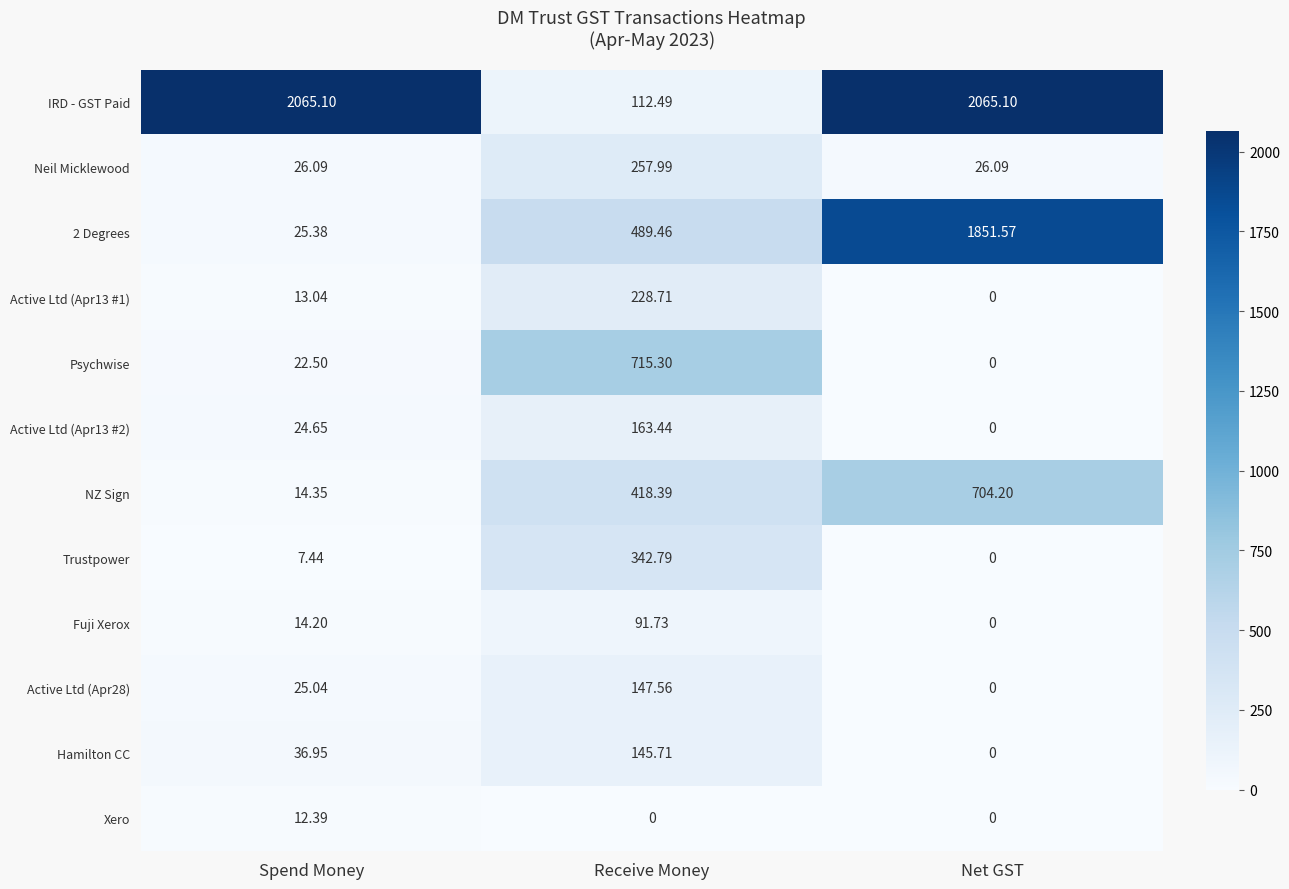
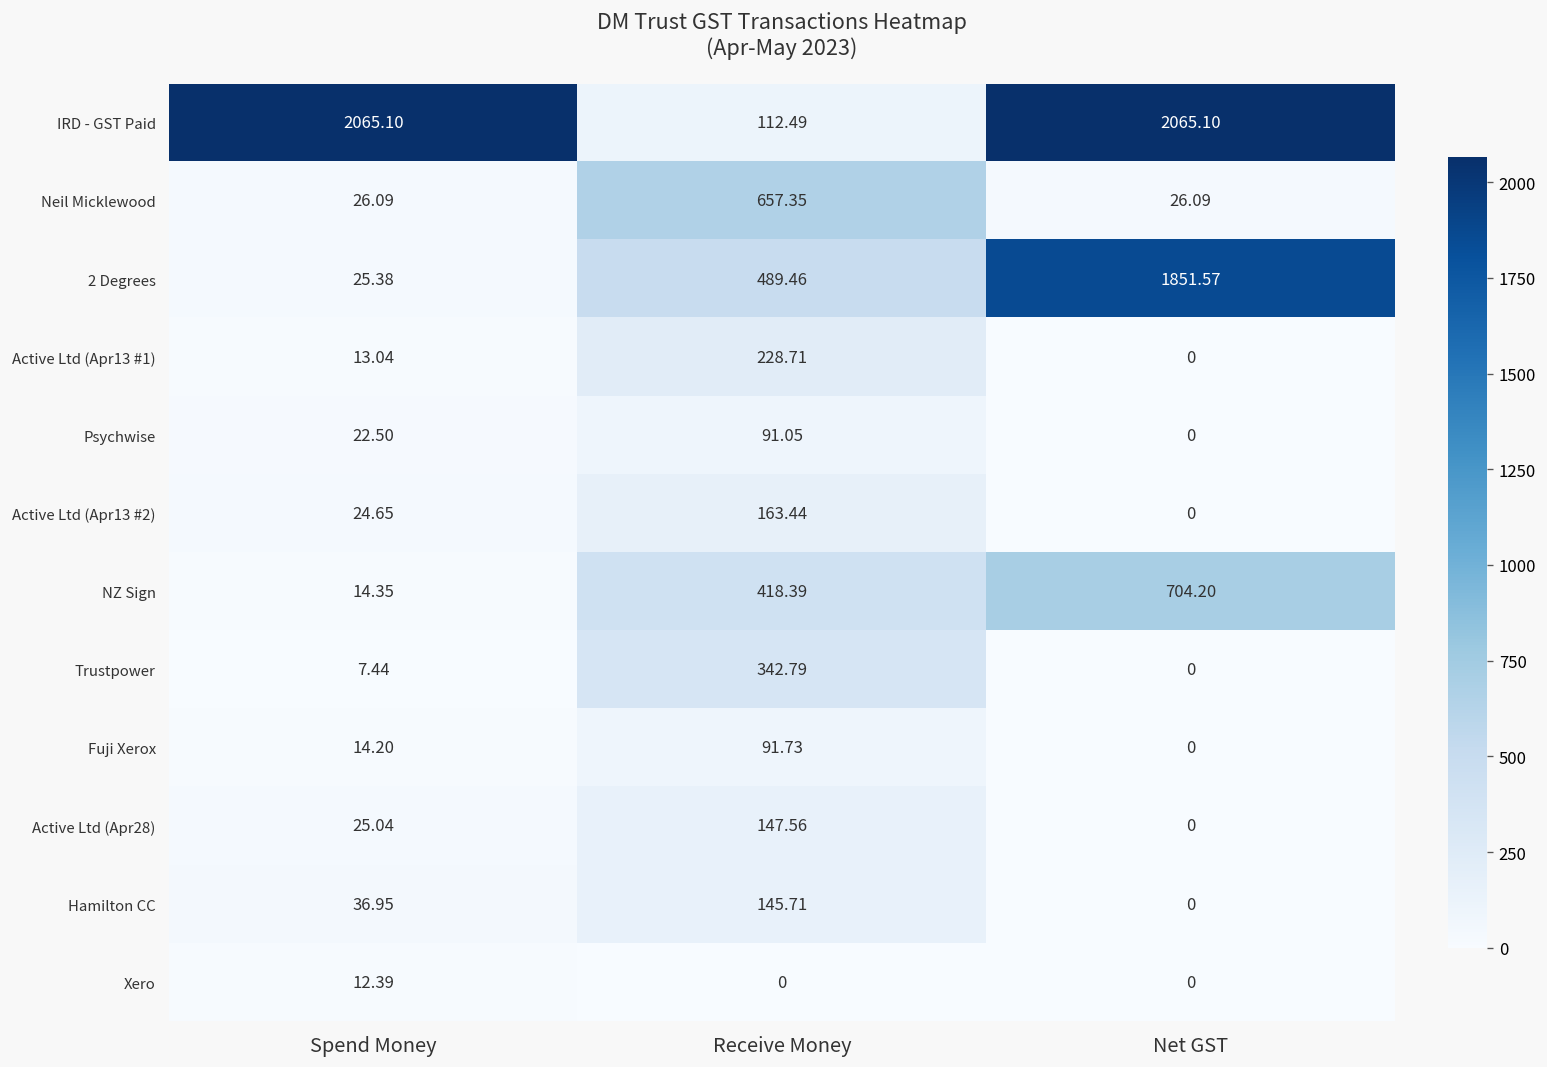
Neil Micklewood, Receive Money: 257.99 -> 657.35
Psychwise, Receive Money: 715.30 -> 91.05
